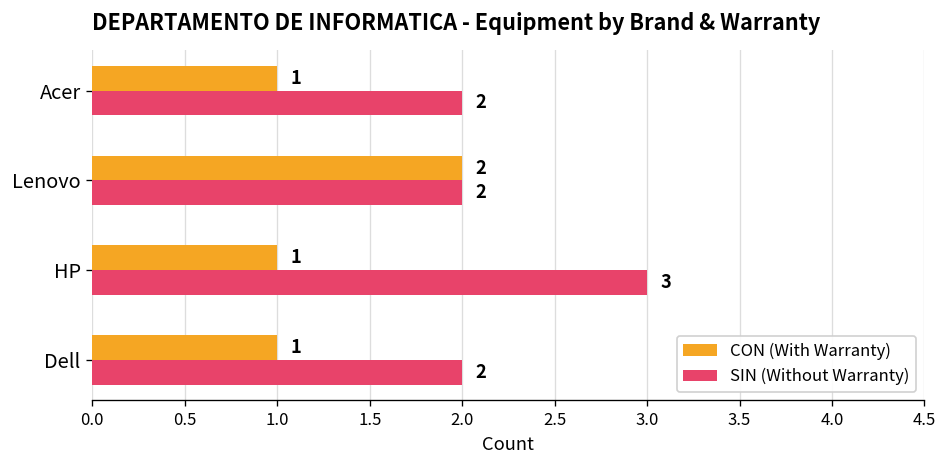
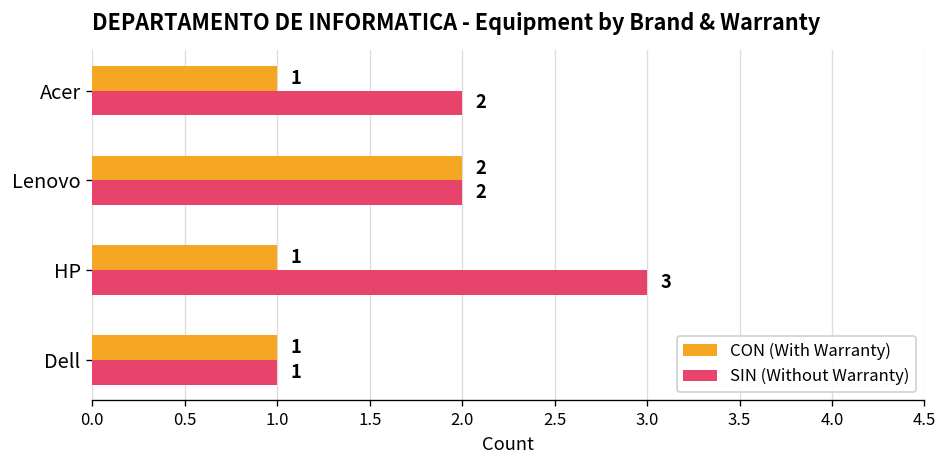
SIN (Without Warranty), Dell: 2 -> 1
